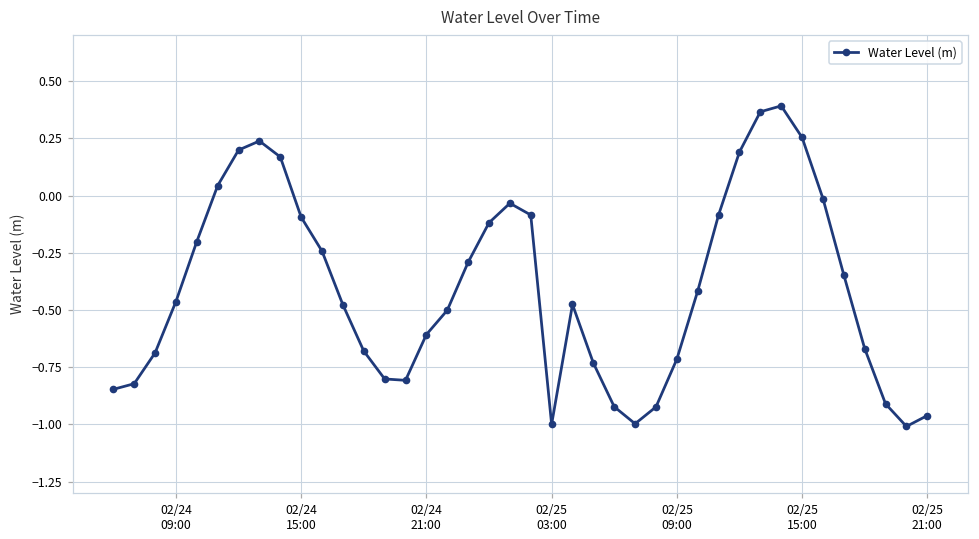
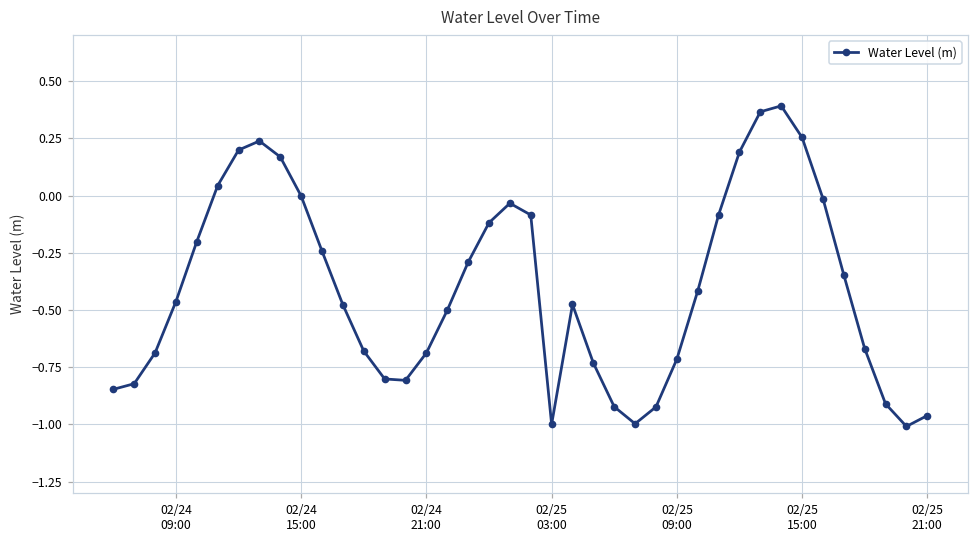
02/24 15:00: -0.09 -> 0.00
02/24 21:00: -0.61 -> -0.69
